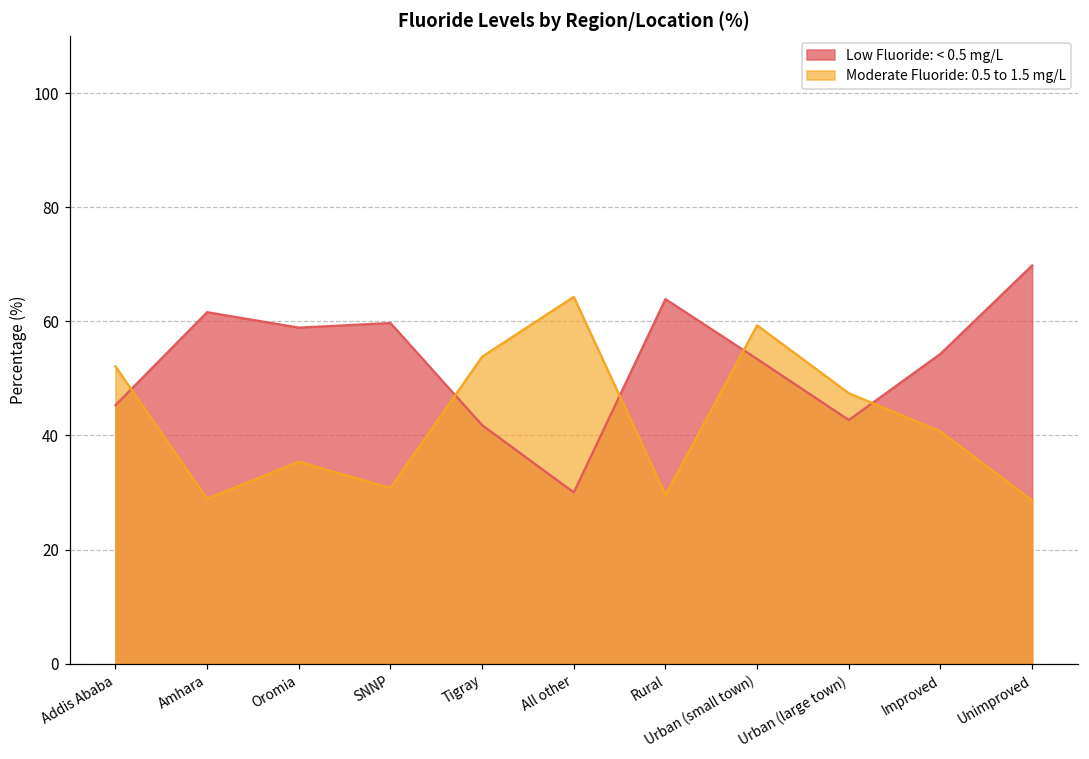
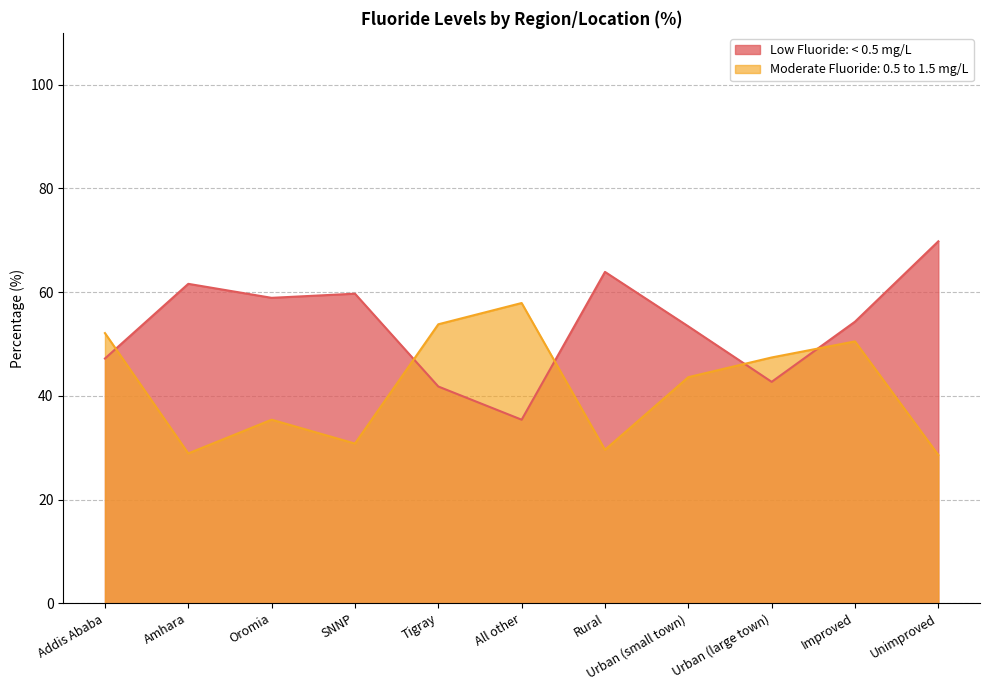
Low Fluoride: < 0.5 mg/L, Addis Ababa: 45 -> 47
Low Fluoride: < 0.5 mg/L, All other: 30 -> 35
Moderate Fluoride: 0.5 to 1.5 mg/L, All other: 64 -> 58
Moderate Fluoride: 0.5 to 1.5 mg/L, Urban (small town): 59 -> 44
Moderate Fluoride: 0.5 to 1.5 mg/L, Improved: 41 -> 51
